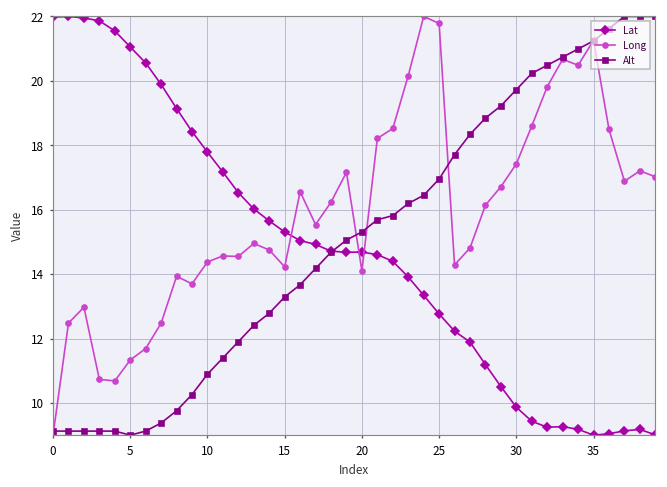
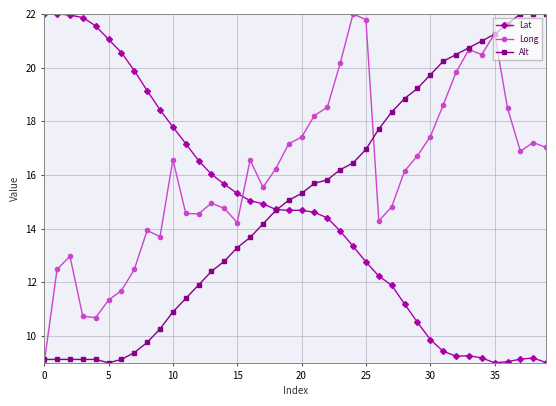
Long, 10: 14.4 -> 16.6
Long, 20: 14.1 -> 17.4
